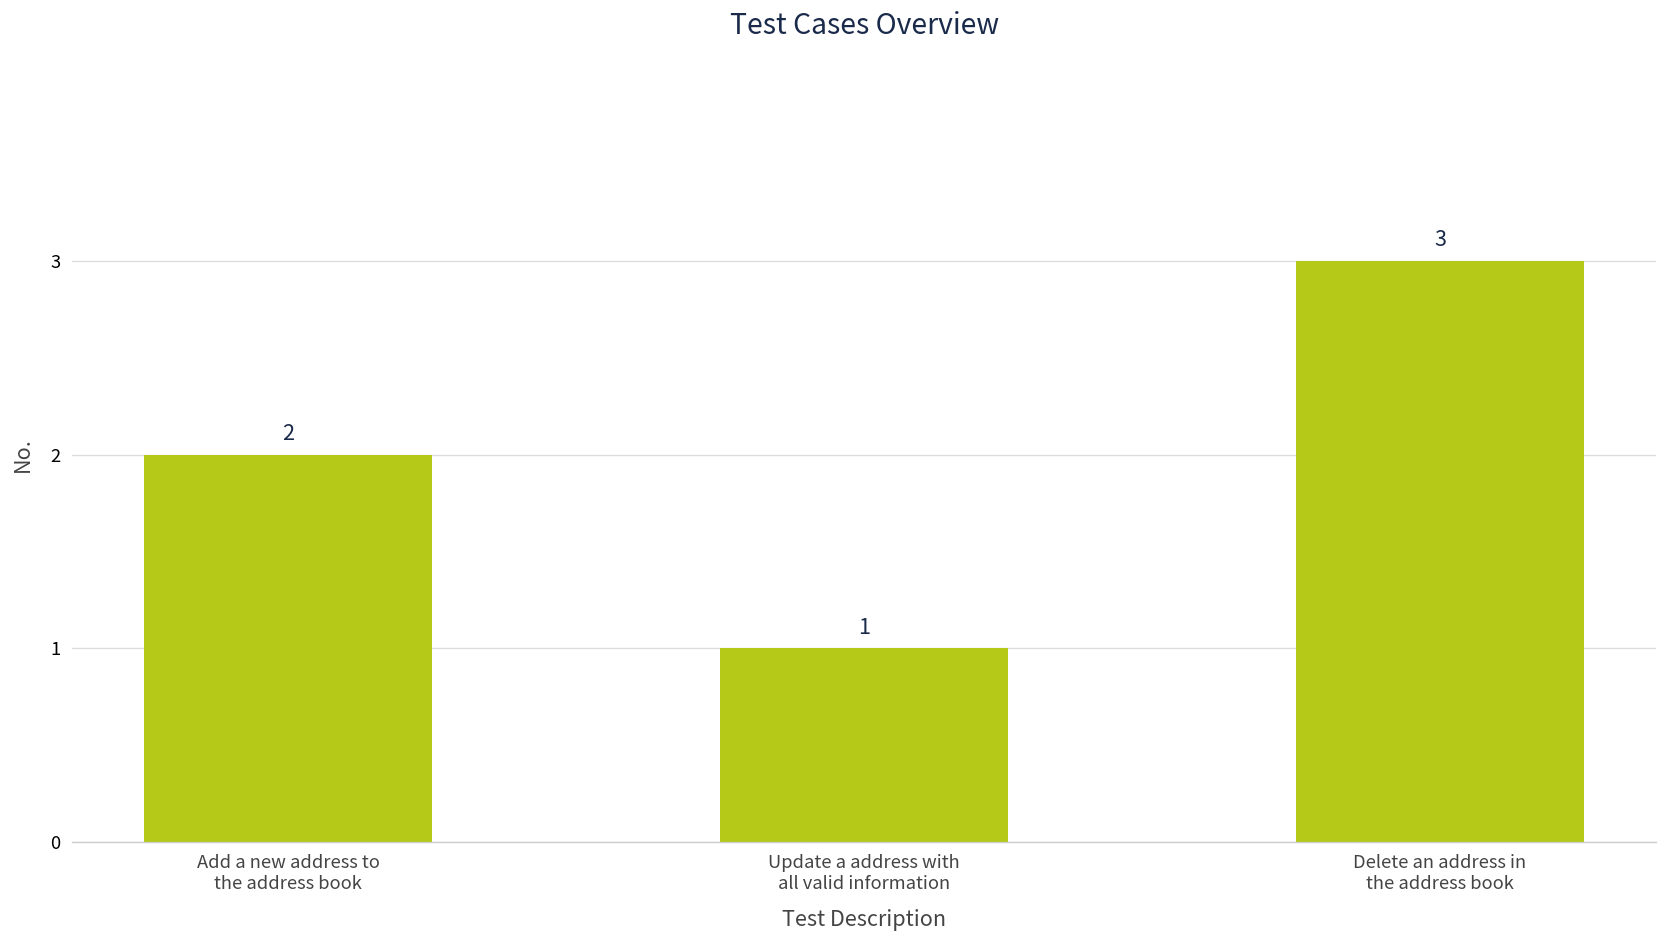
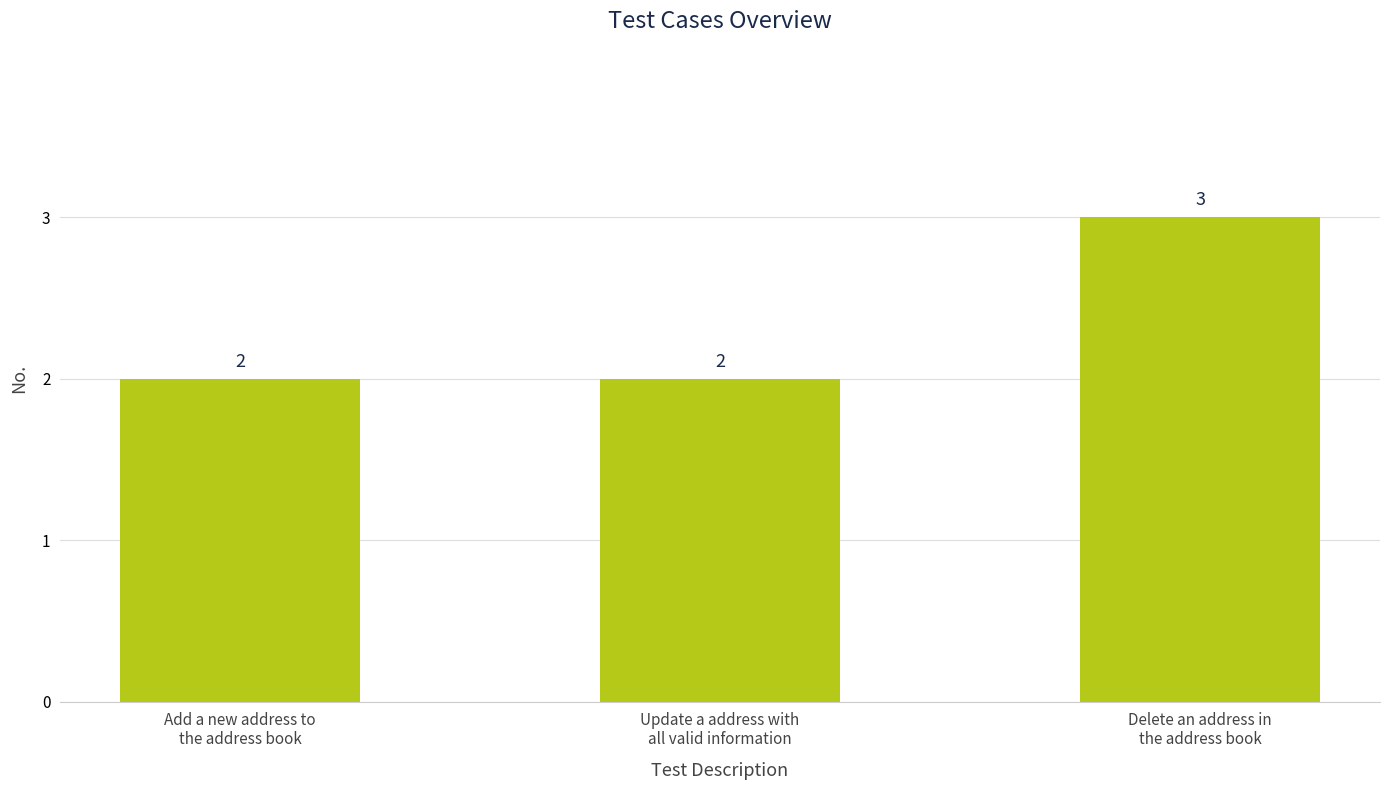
Update a address with all valid information: 1 -> 2
